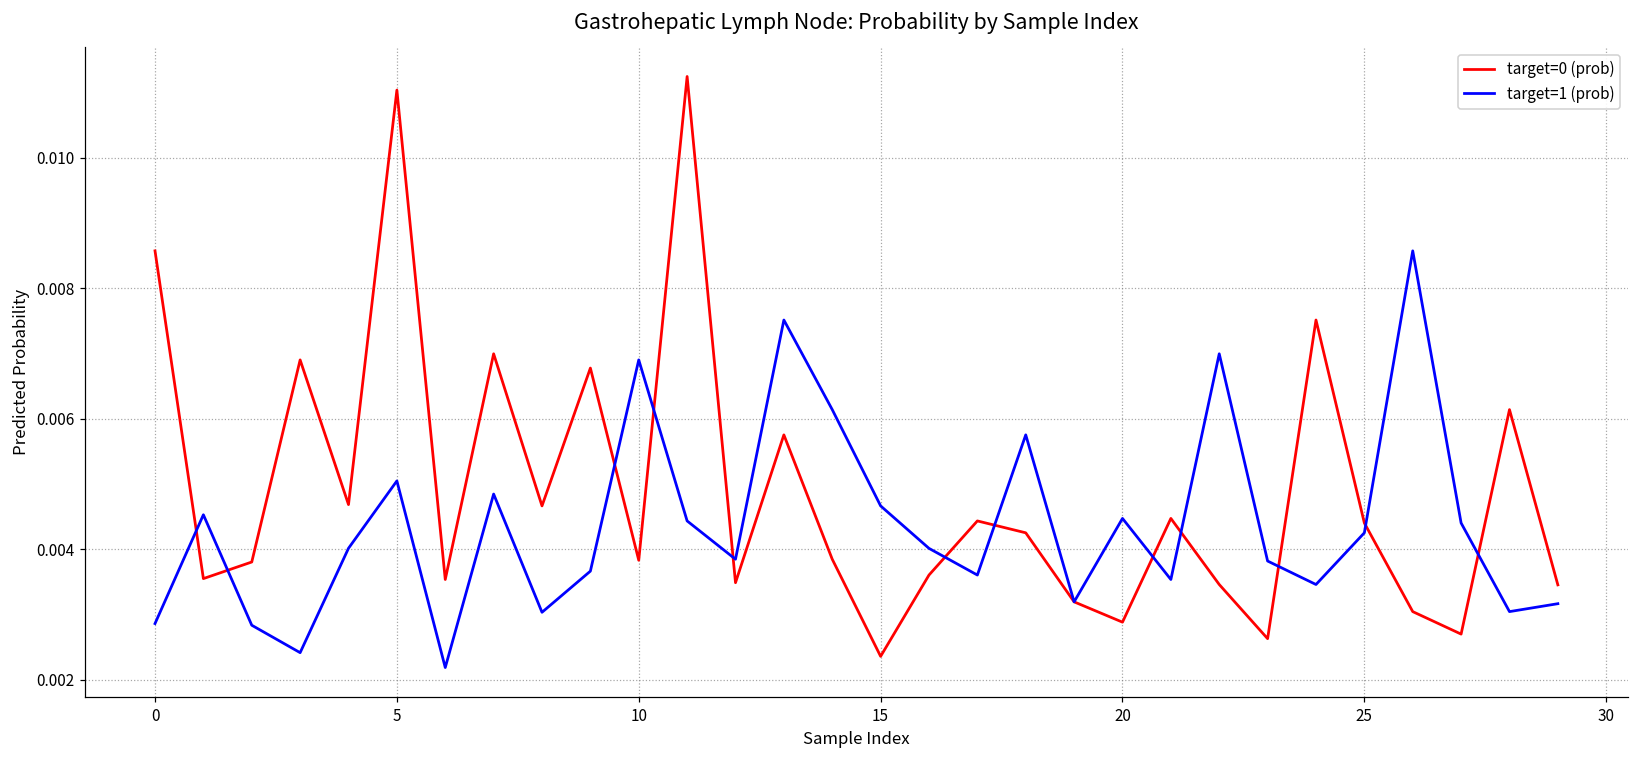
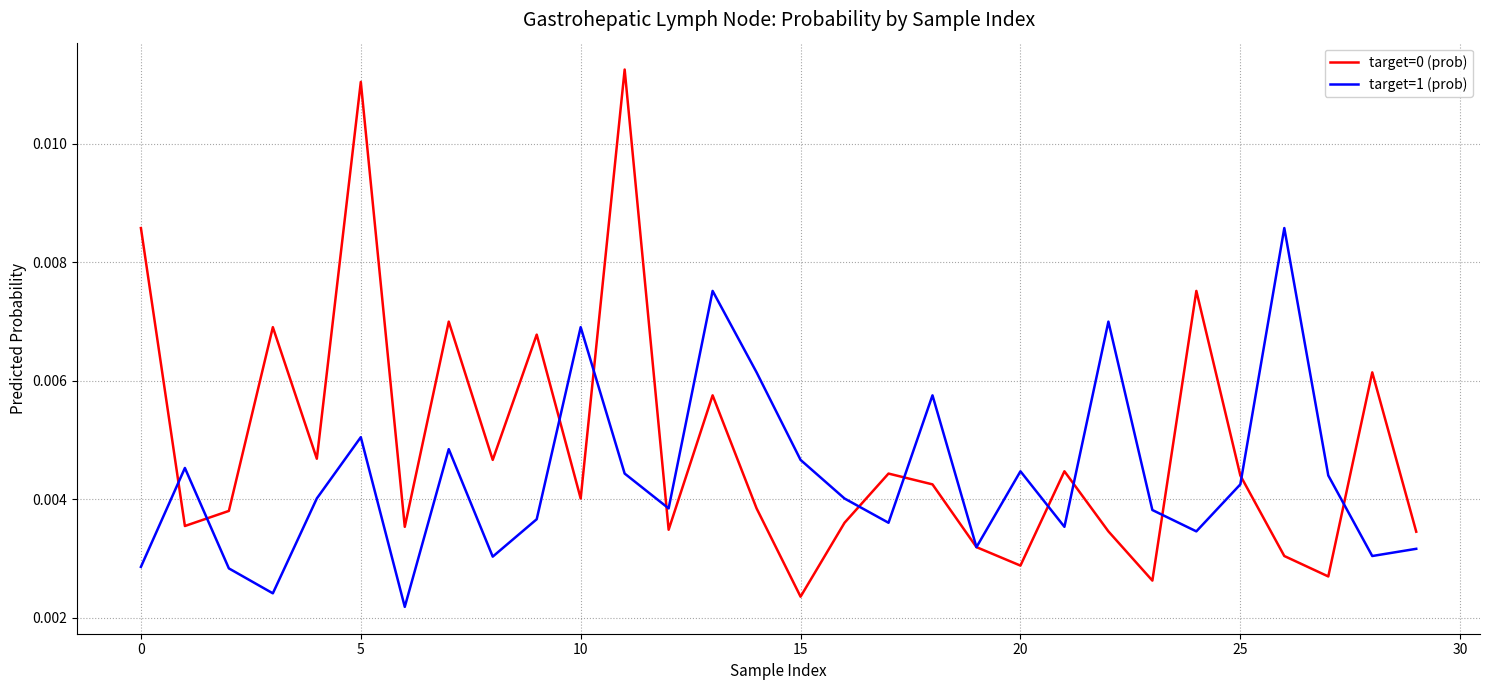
target=0 (prob), 10: 0.0038 -> 0.0040
